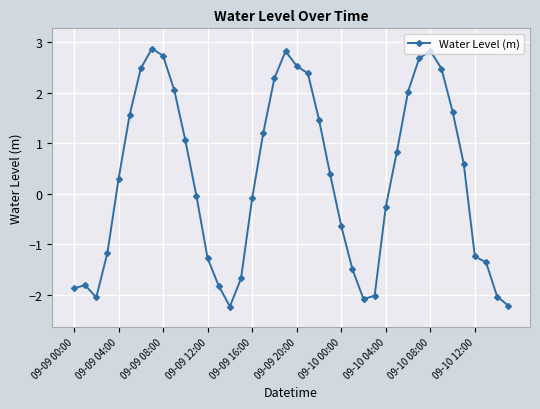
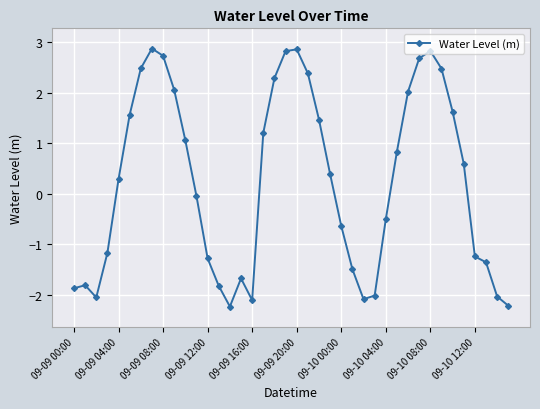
09-09 16:00: -0.1 -> -2.1
09-09 20:00: 2.5 -> 2.9
09-10 04:00: -0.3 -> -0.5
